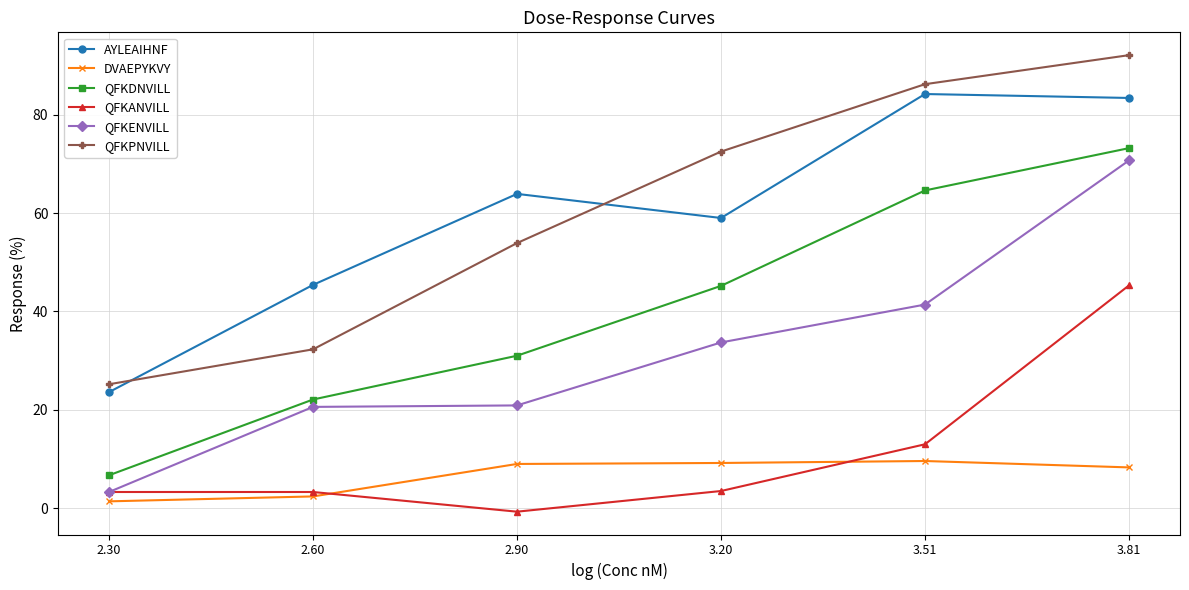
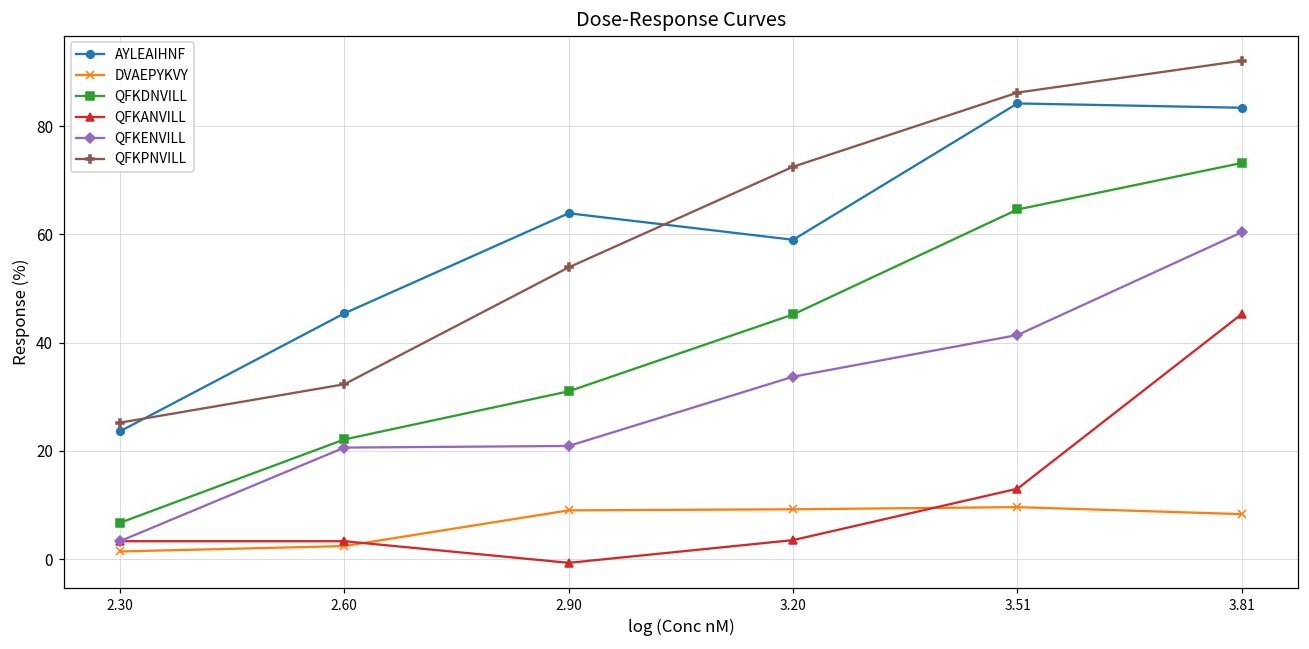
QFKENVILL, 3.81: 71 -> 60
